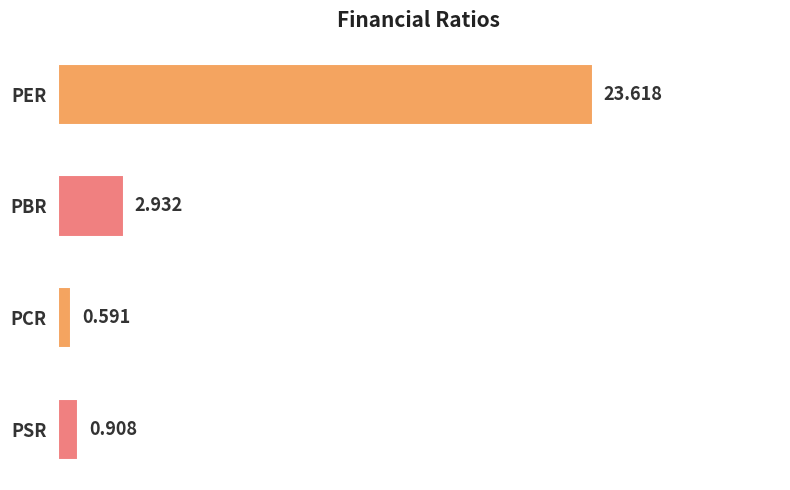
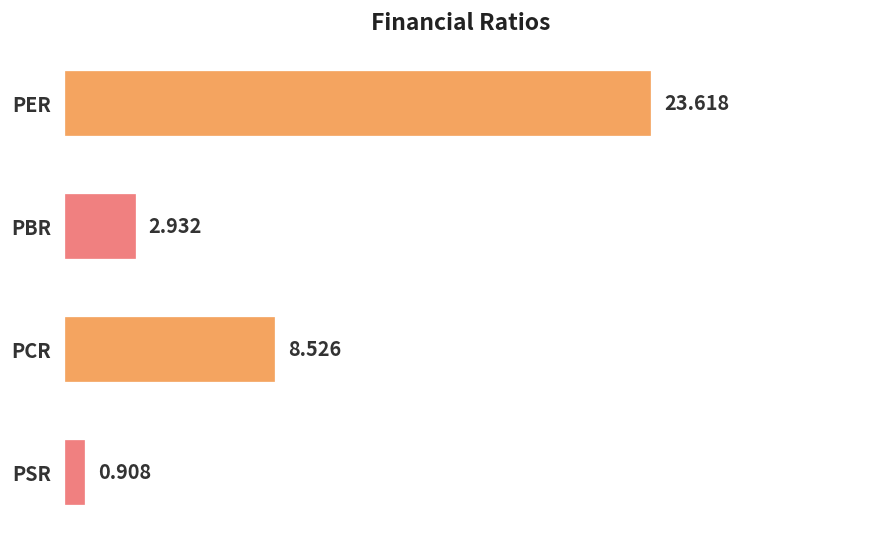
PCR: 0.591 -> 8.526
